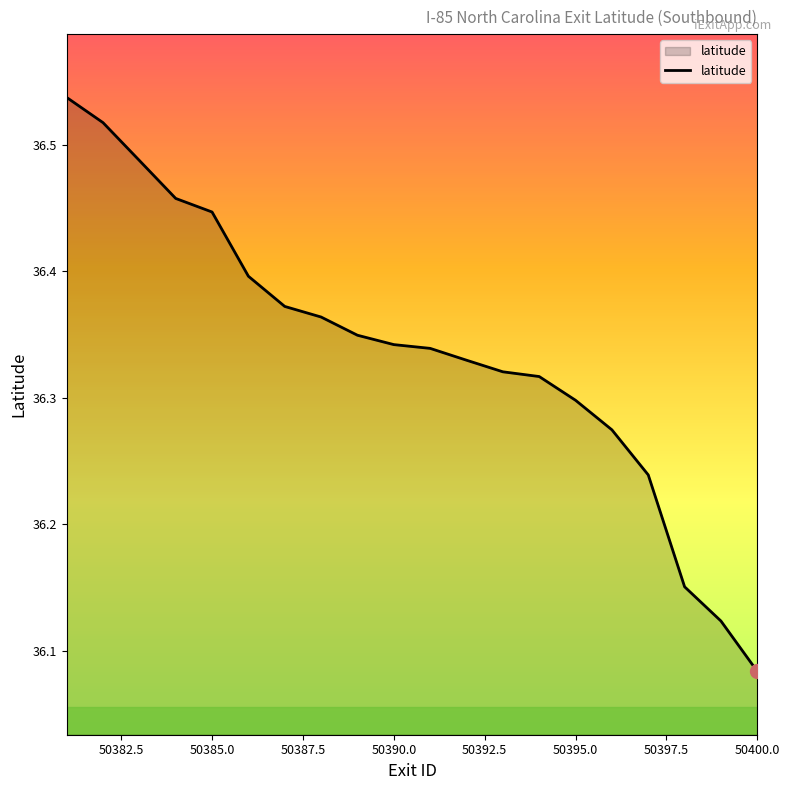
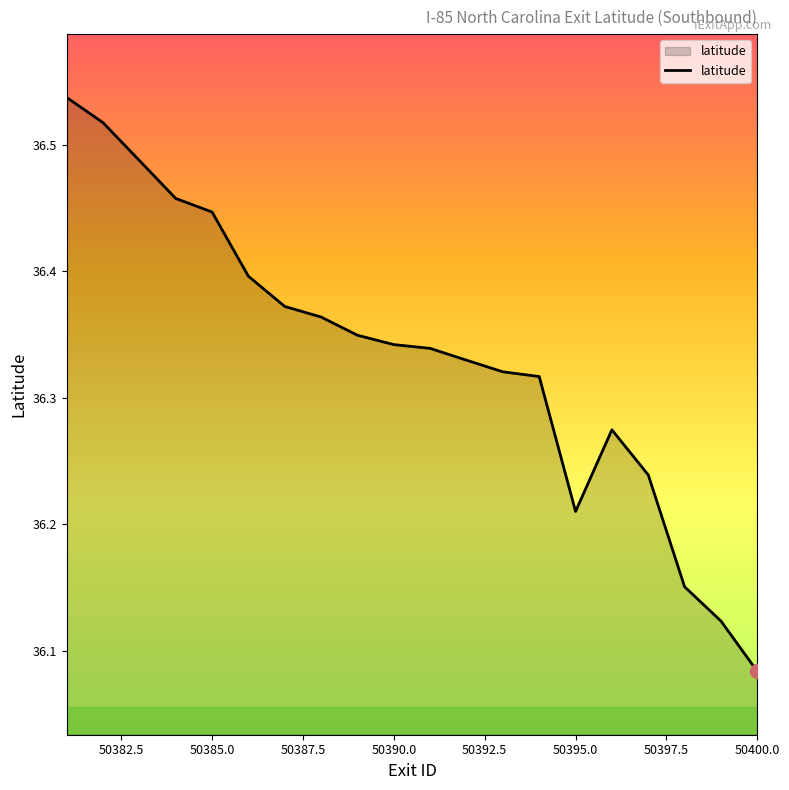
latitude, 50395.0: 36.298 -> 36.210
